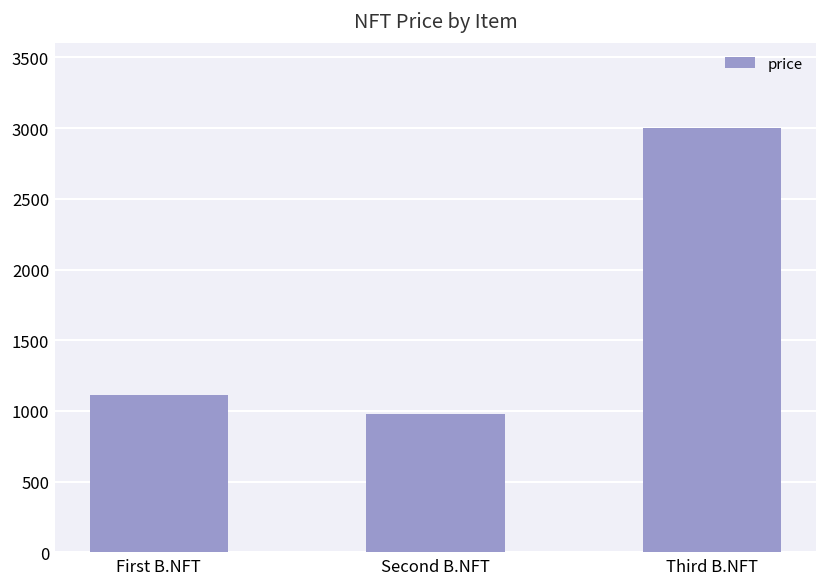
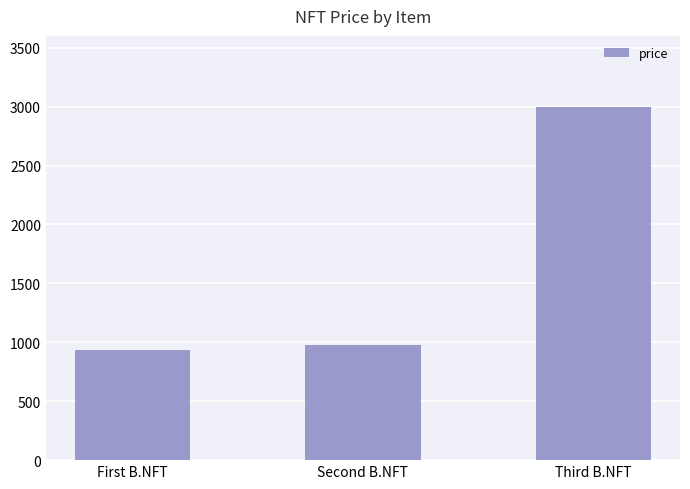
First B.NFT: 1110 -> 930
